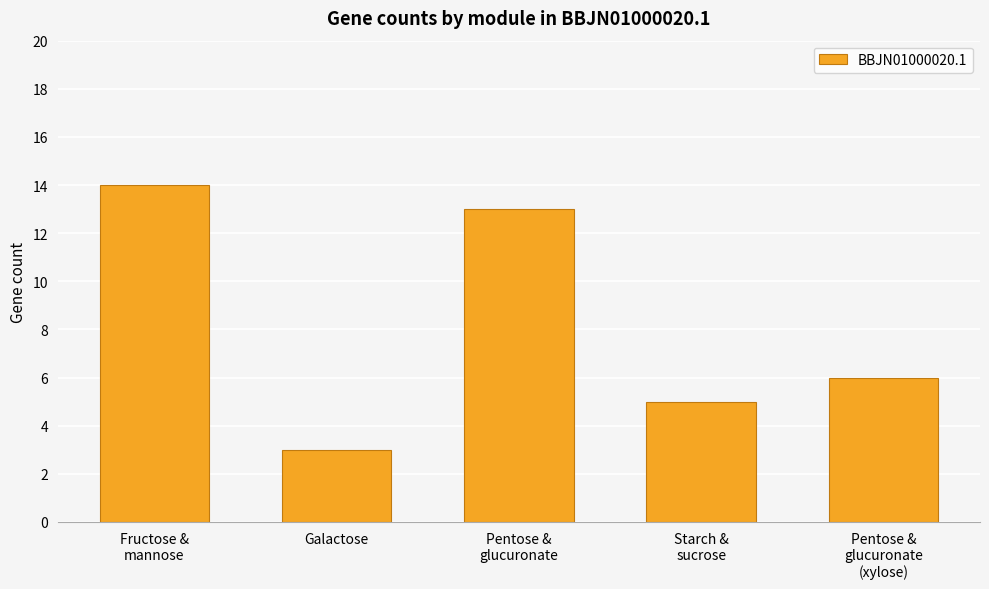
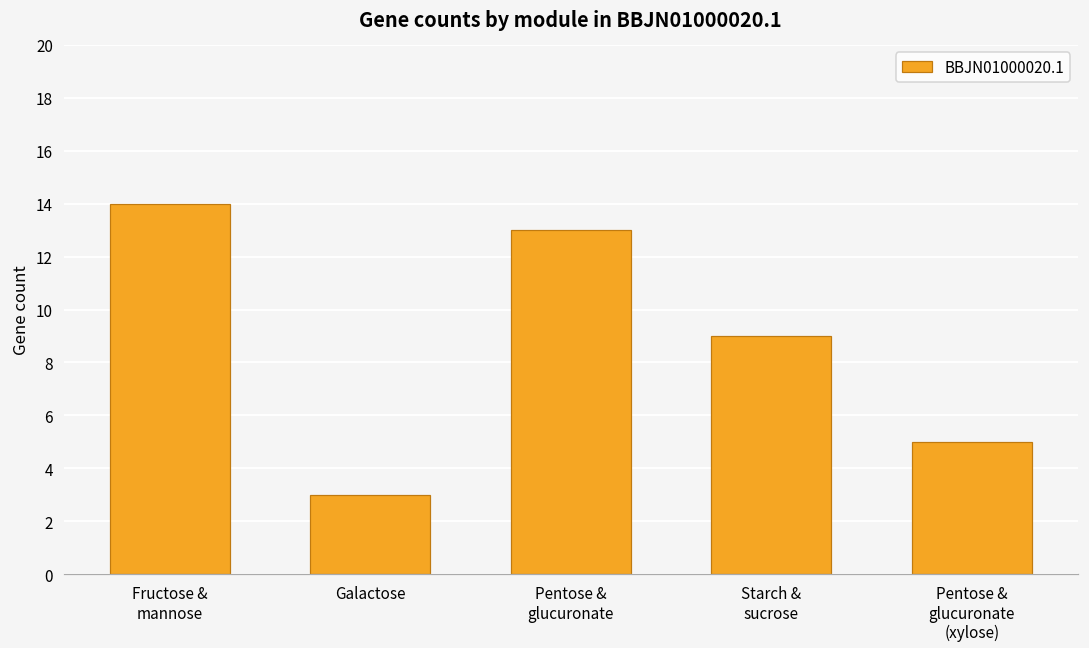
Starch & sucrose: 5 -> 9
Pentose & glucuronate (xylose): 6 -> 5
